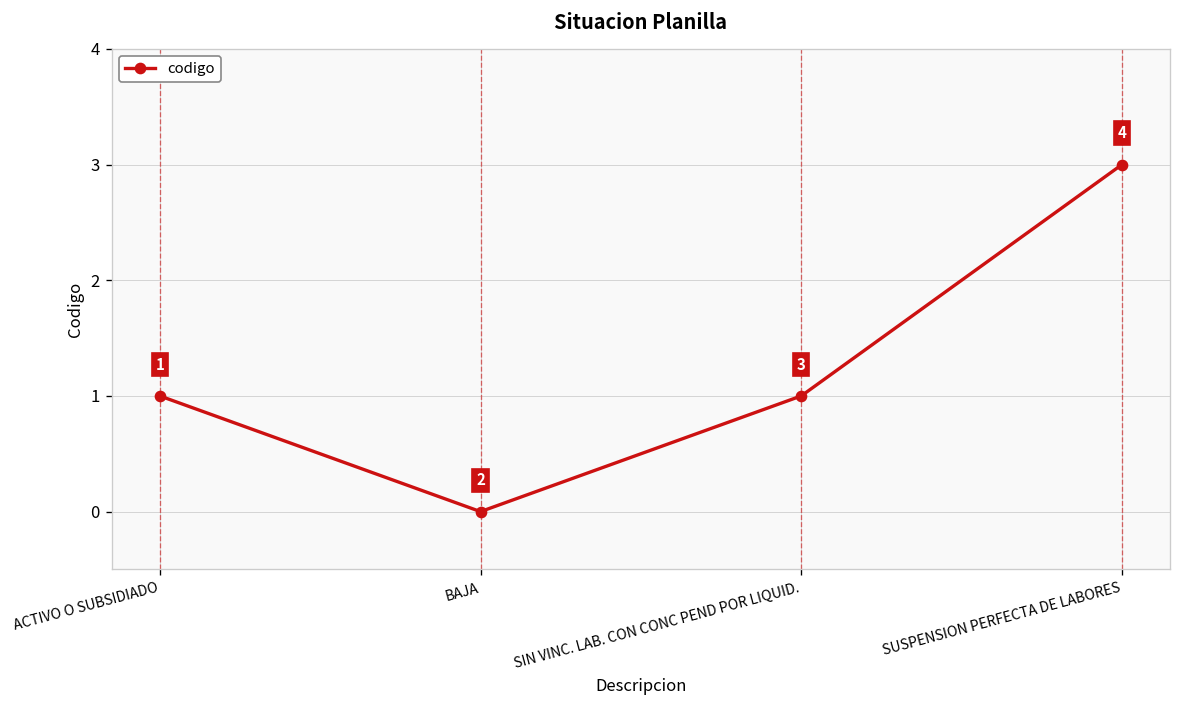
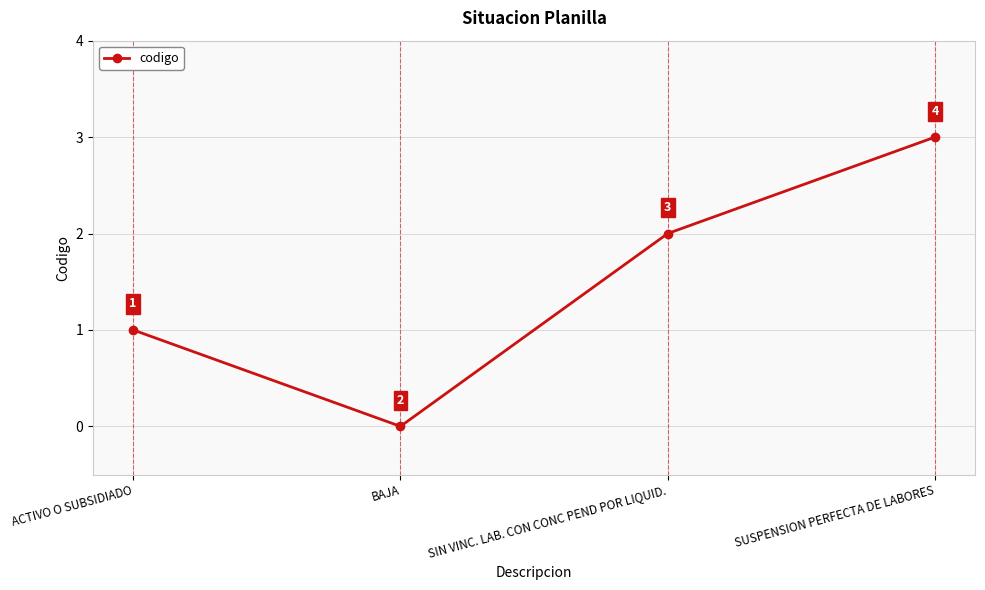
SIN VINC. LAB. CON CONC PEND POR LIQUID.: 1 -> 2
